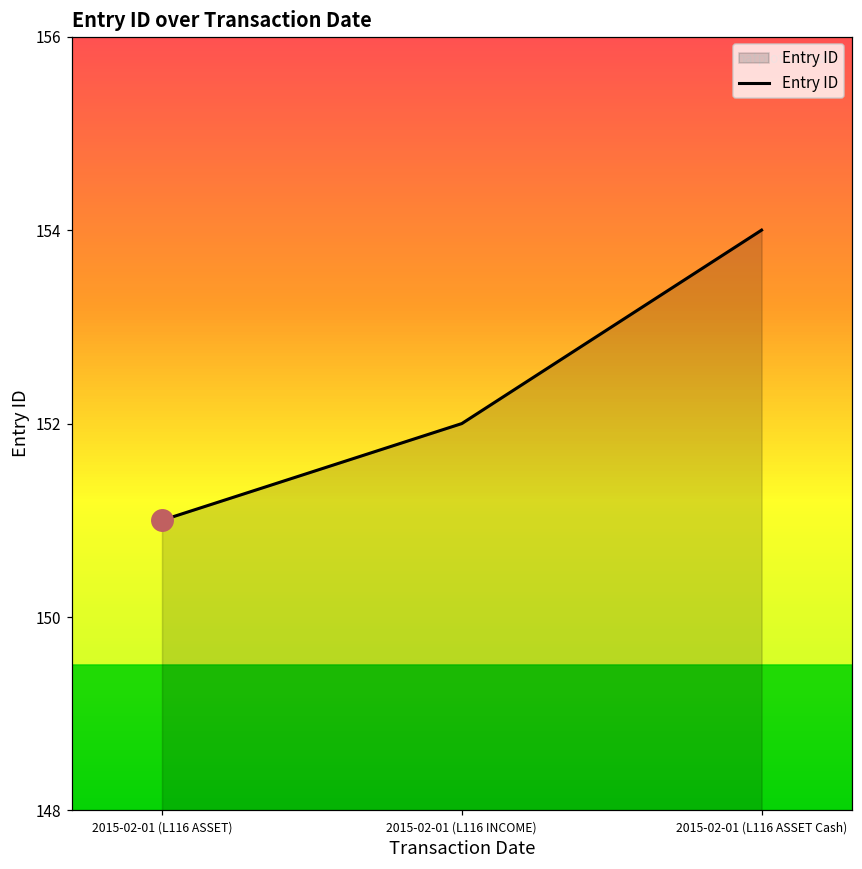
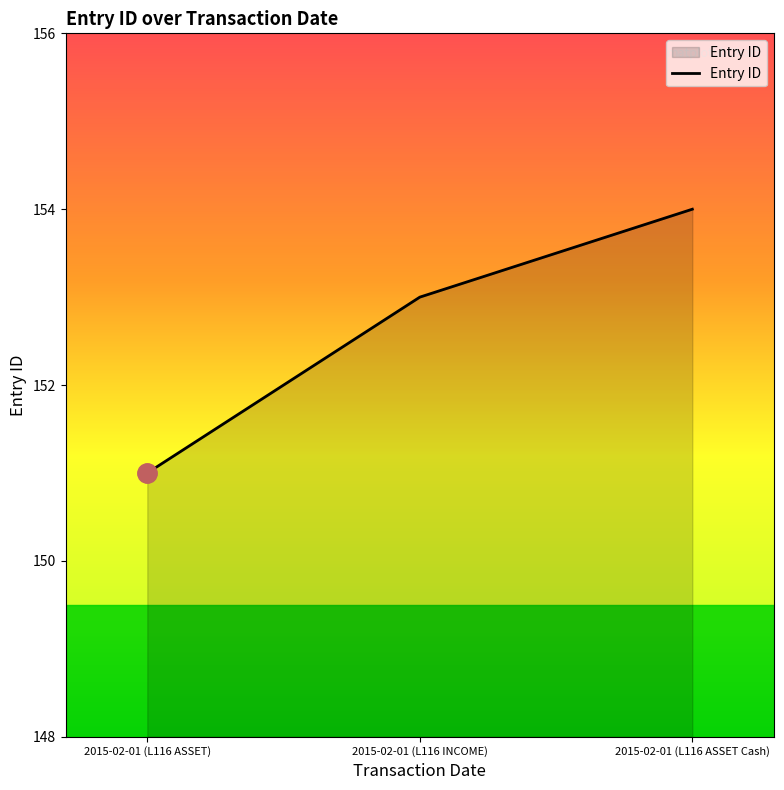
Entry ID, 2015-02-01 (L116 INCOME): 152 -> 153
